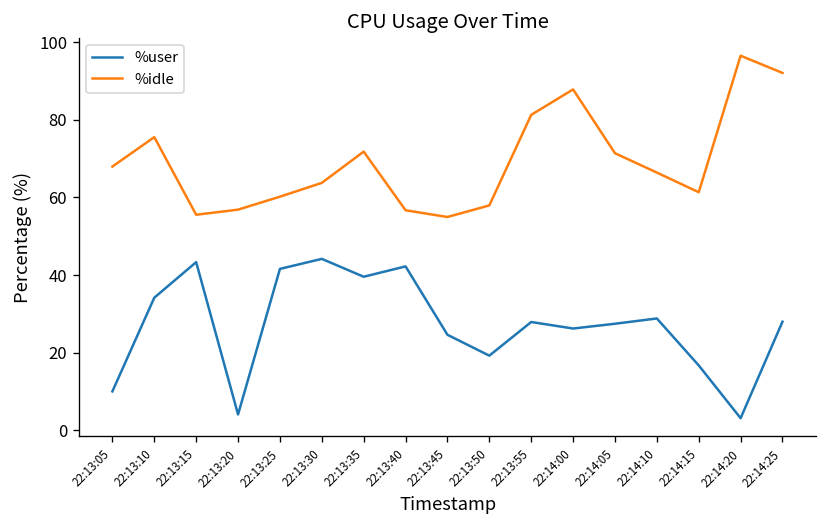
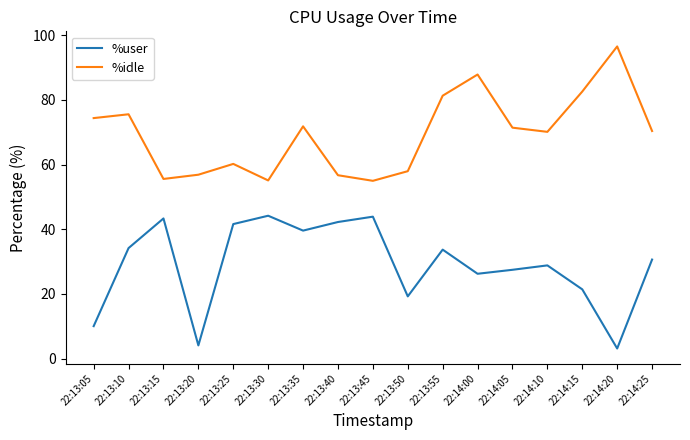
%idle, 22:13:05: 68 -> 74
%idle, 22:13:30: 64 -> 55
%user, 22:13:45: 25 -> 44
%user, 22:13:55: 28 -> 34
%idle, 22:14:10: 66 -> 70
%user, 22:14:15: 17 -> 21
%idle, 22:14:15: 61 -> 83
%user, 22:14:25: 28 -> 31
%idle, 22:14:25: 92 -> 70
